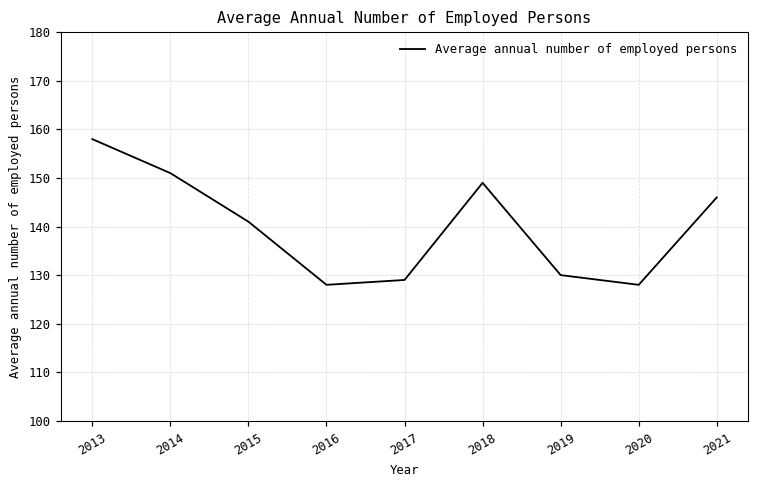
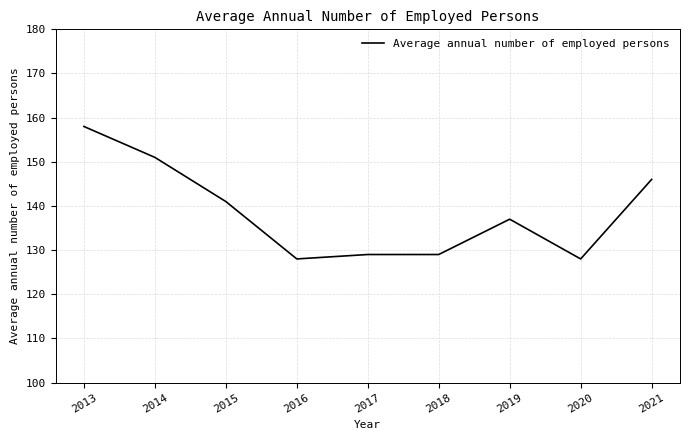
2018: 149 -> 129
2019: 130 -> 137
